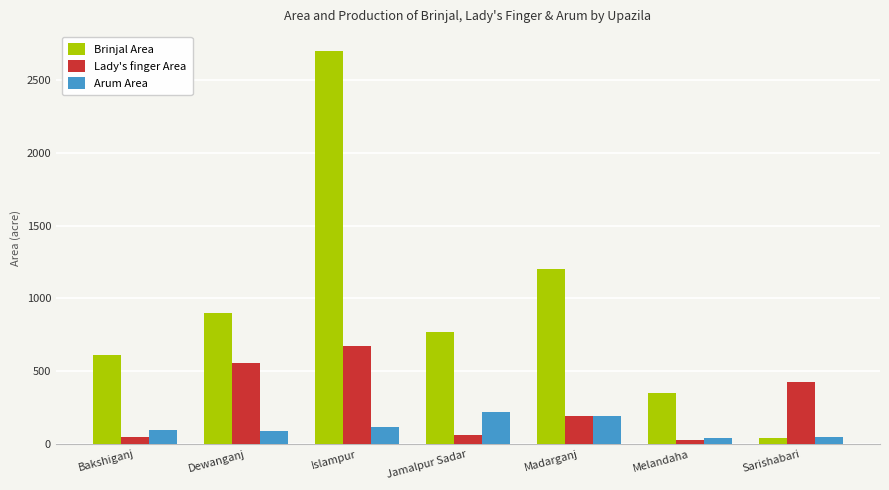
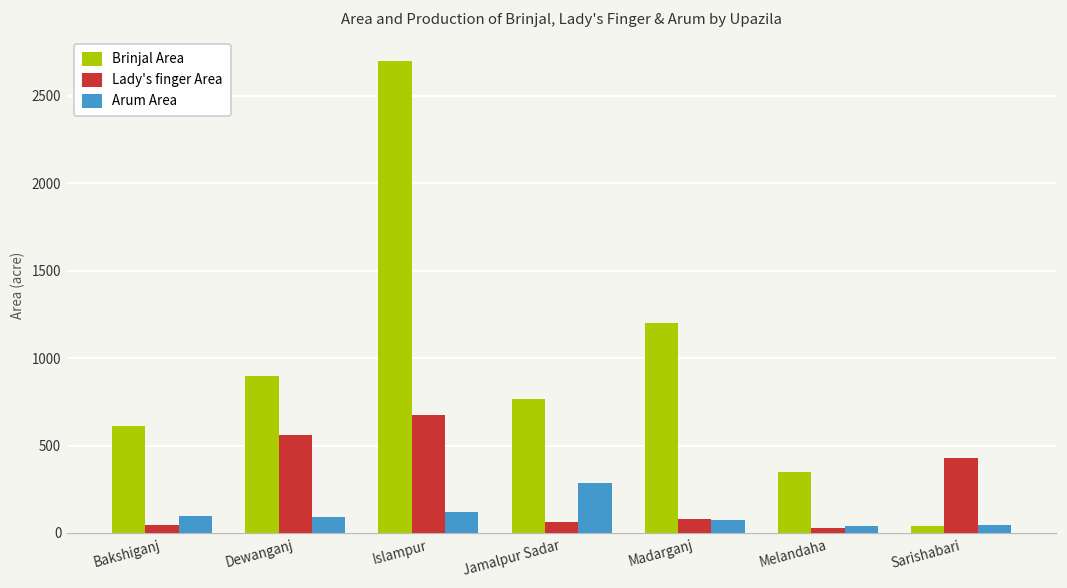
Arum Area, Jamalpur Sadar: 220 -> 290
Lady's finger Area, Madarganj: 190 -> 80
Arum Area, Madarganj: 190 -> 70
